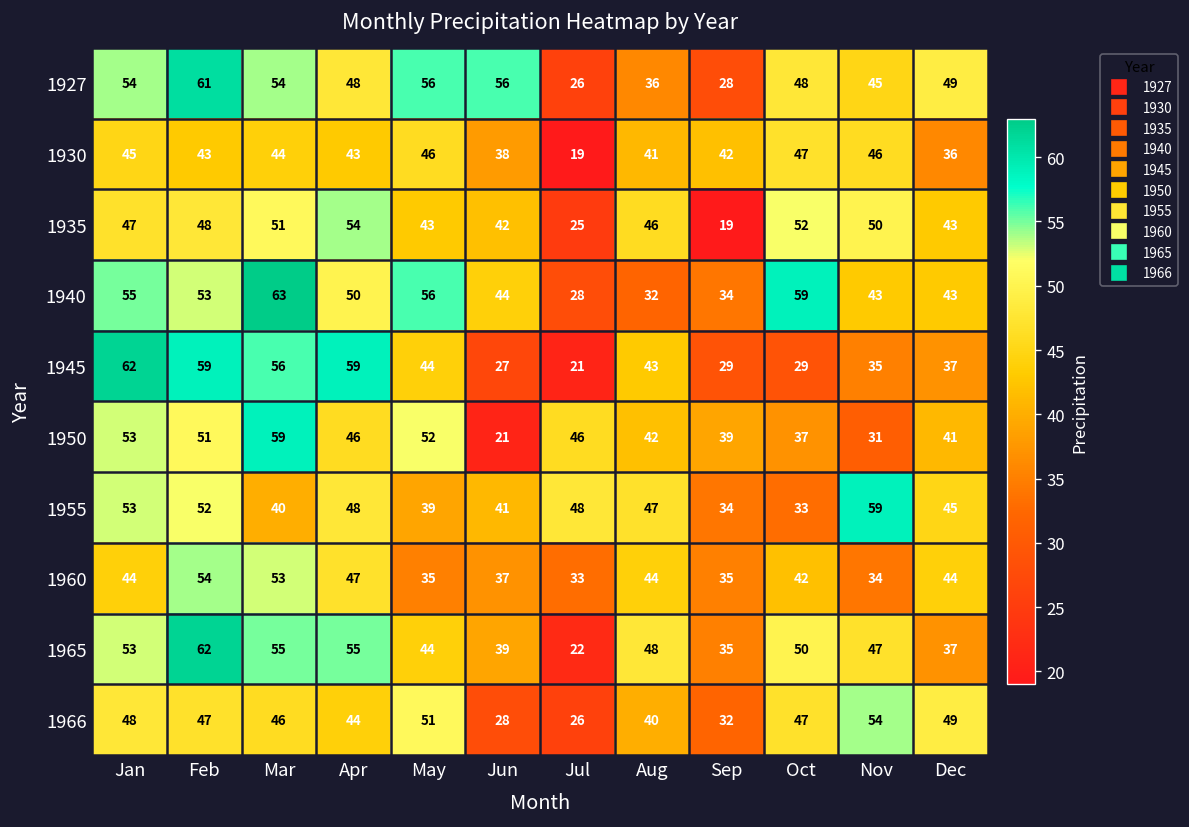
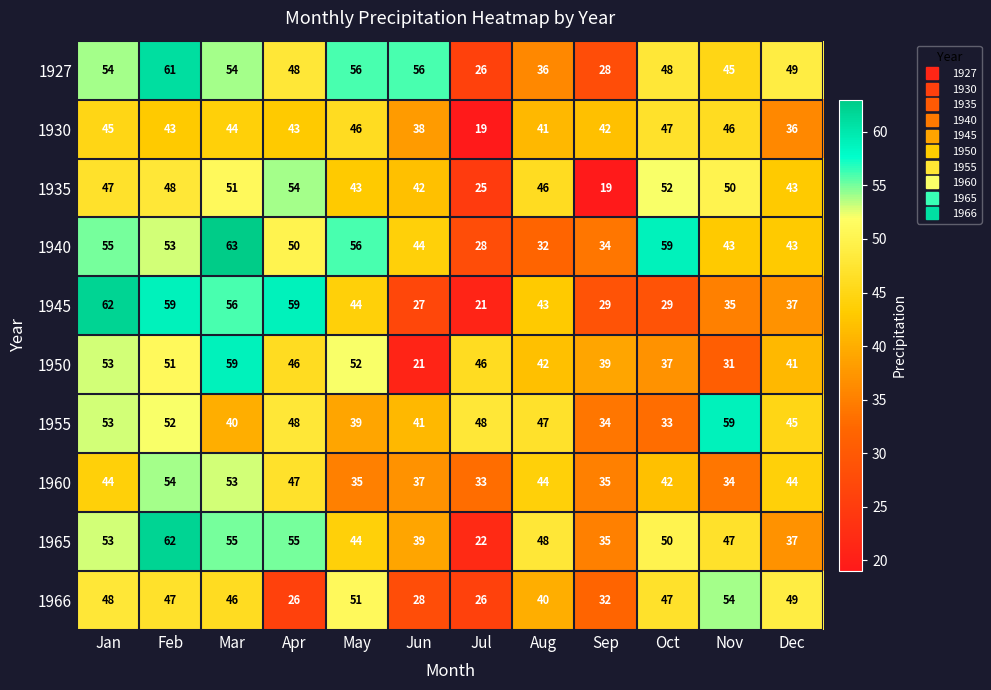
1966, Apr: 44 -> 26
